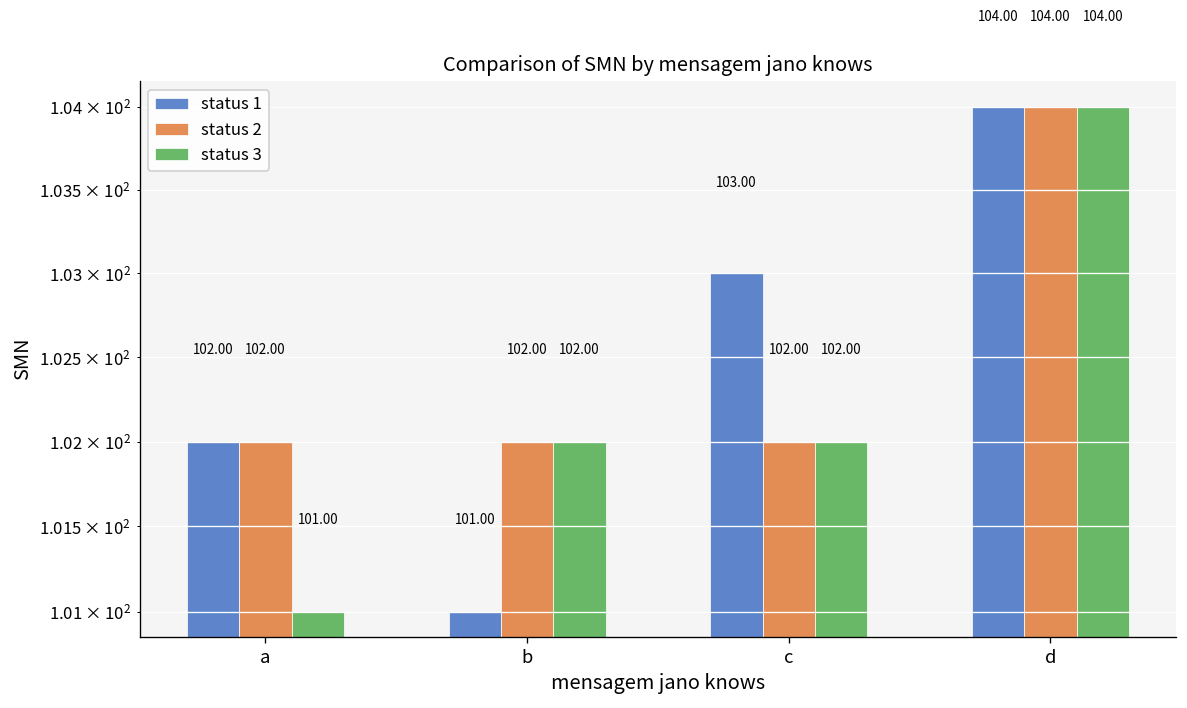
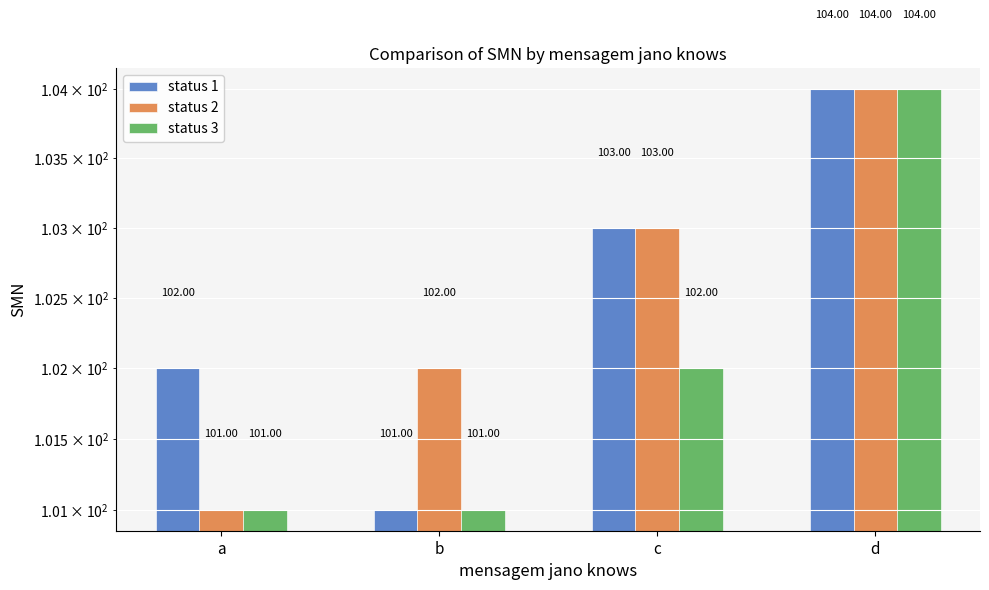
status 2, a: 102.00 -> 101.00
status 3, b: 102.00 -> 101.00
status 2, c: 102.00 -> 103.00
